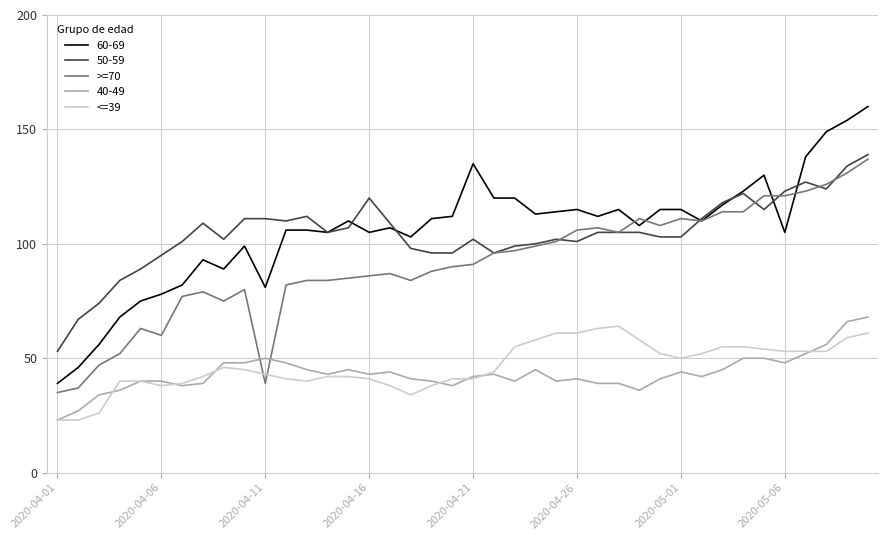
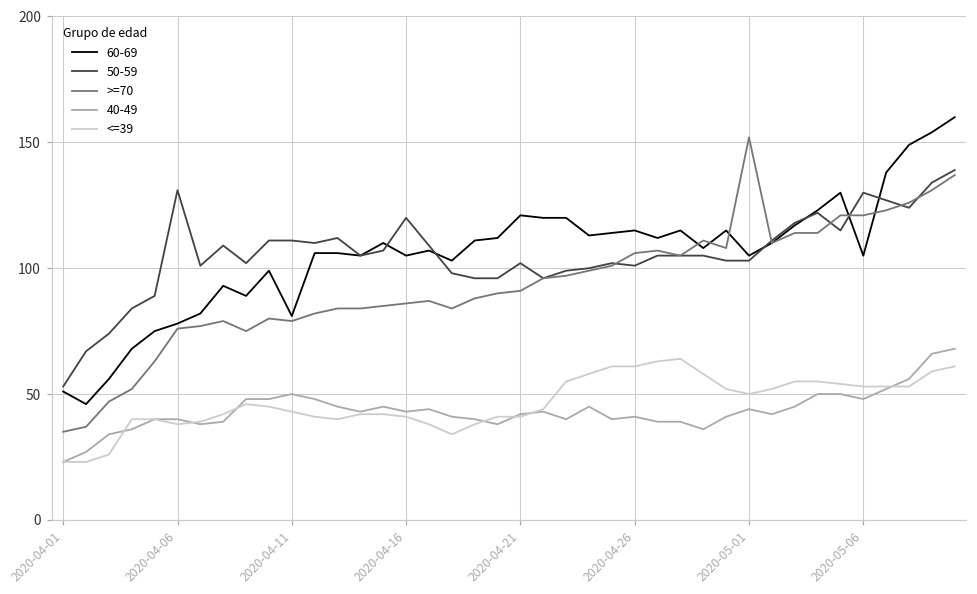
60-69, 2020-04-01: 39 -> 51
50-59, 2020-04-06: 95 -> 131
>=70, 2020-04-06: 60 -> 76
>=70, 2020-04-11: 39 -> 79
60-69, 2020-04-21: 135 -> 121
60-69, 2020-05-01: 115 -> 105
>=70, 2020-05-01: 111 -> 152
50-59, 2020-05-06: 123 -> 130
